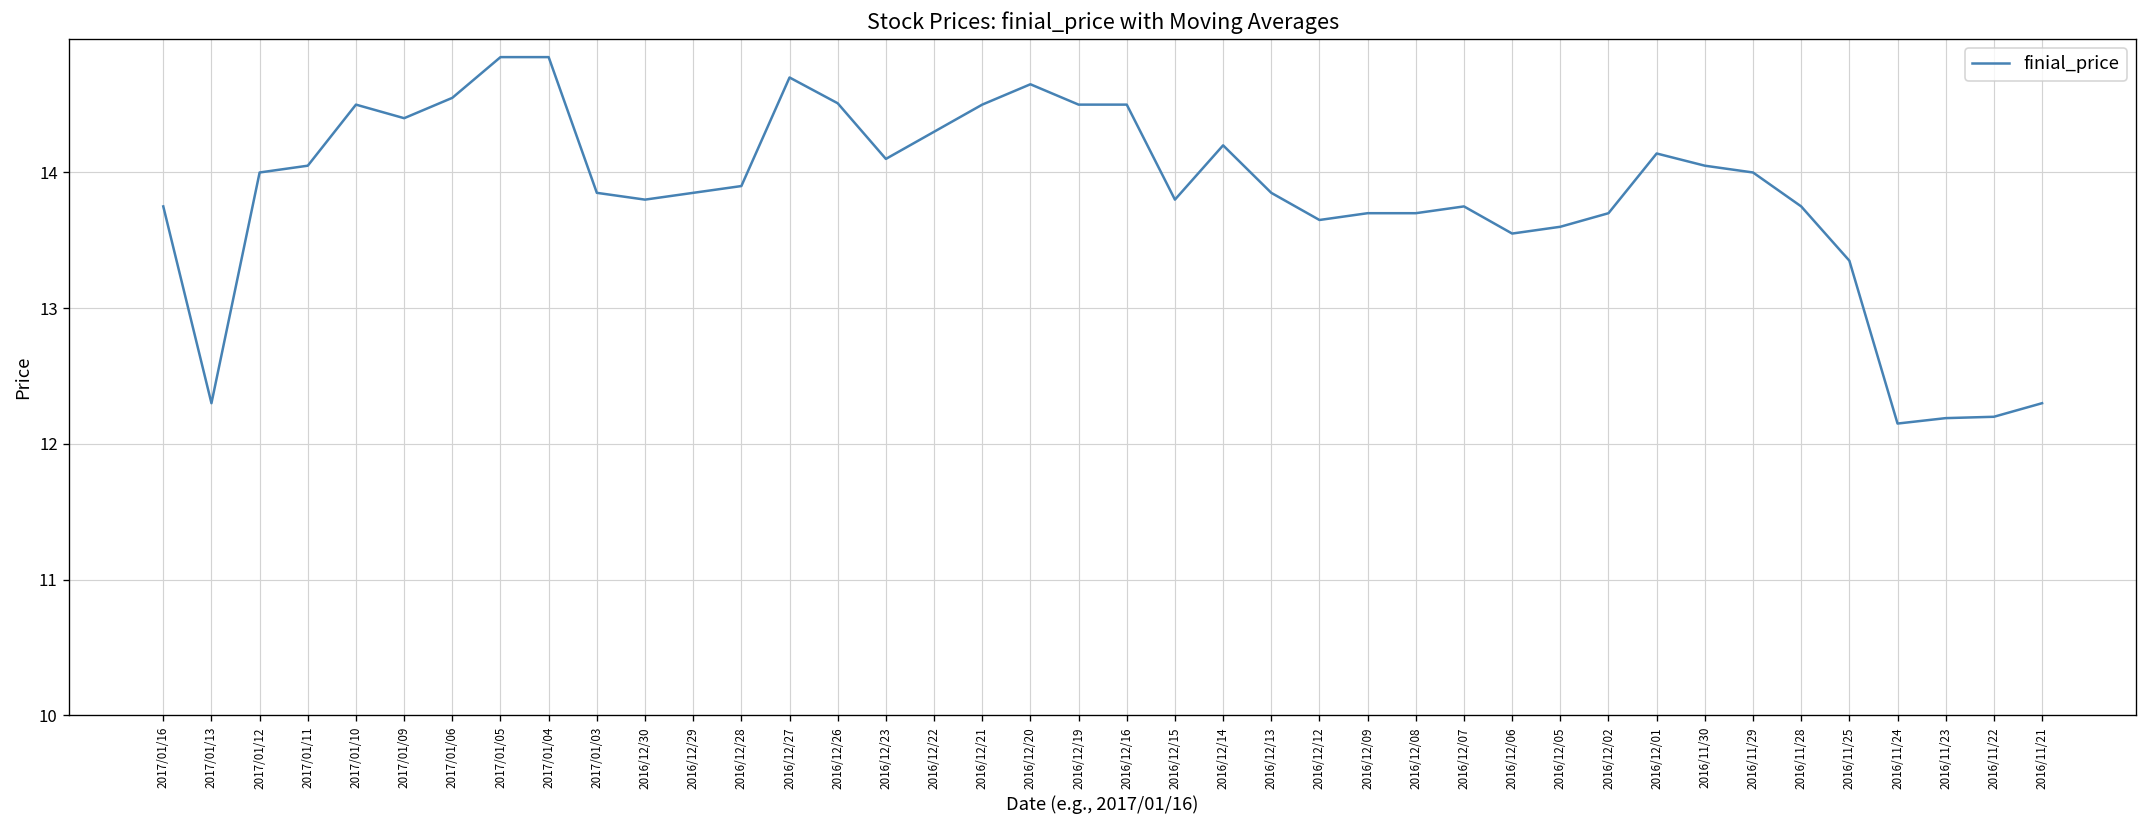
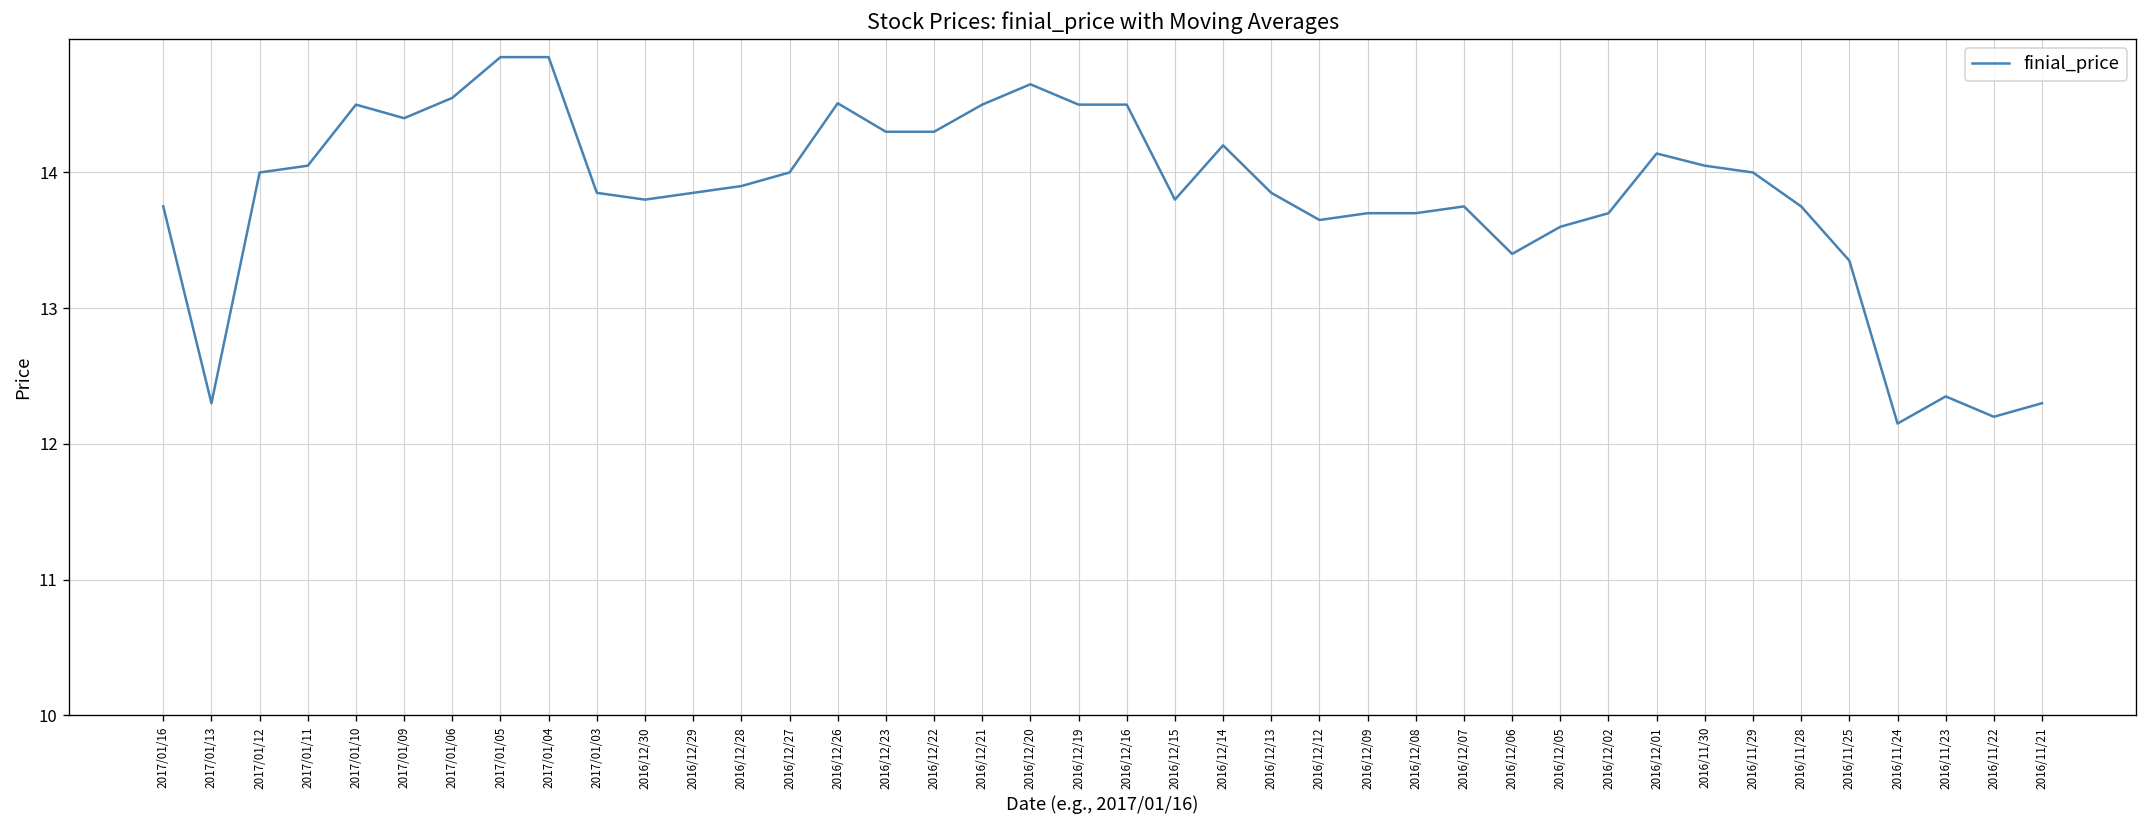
2016/12/27: 14.7 -> 14.0
2016/12/23: 14.1 -> 14.3
2016/12/06: 13.55 -> 13.40
2016/11/23: 12.19 -> 12.35
